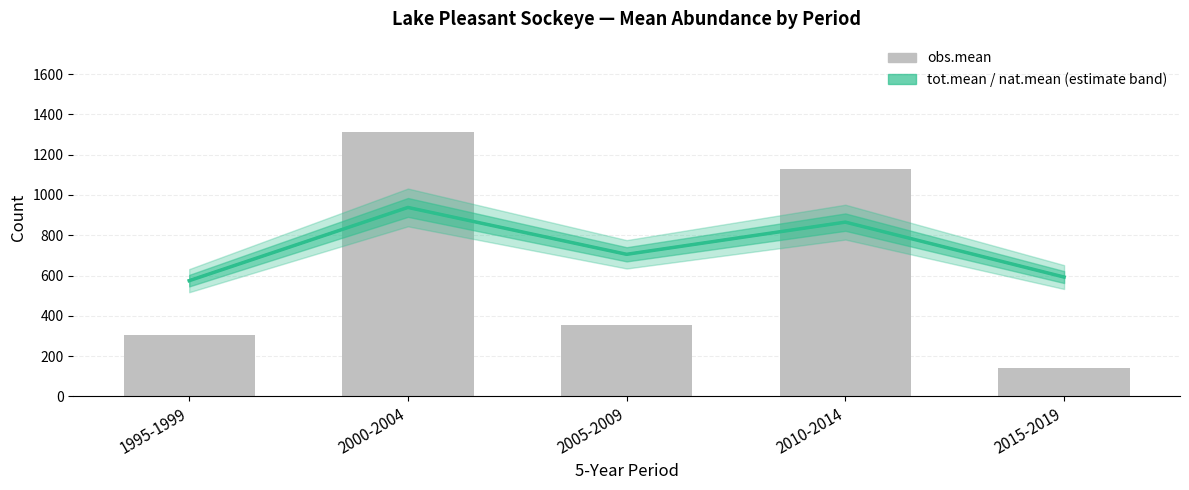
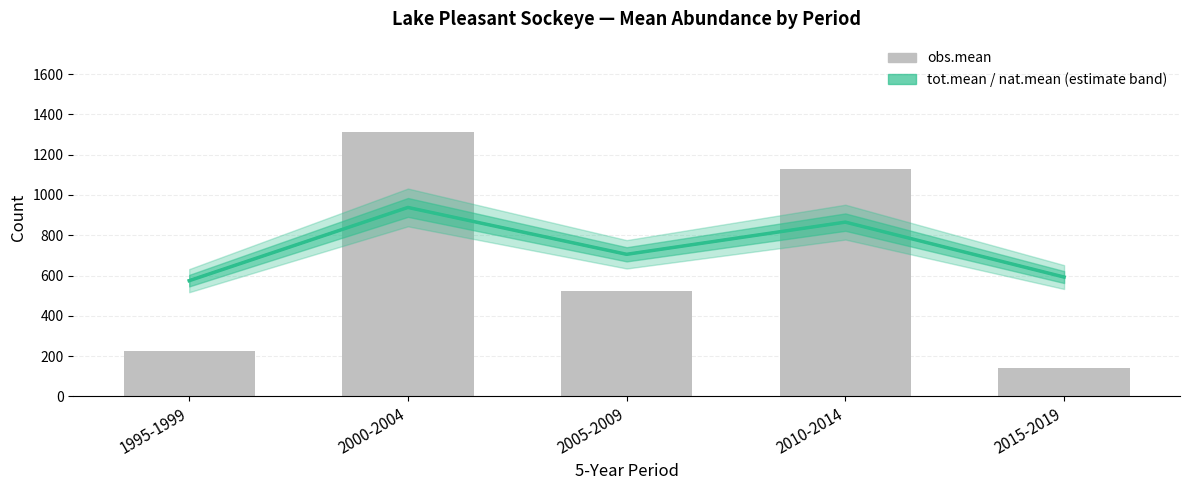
obs.mean, 1995-1999: 310 -> 230
obs.mean, 2005-2009: 350 -> 520
